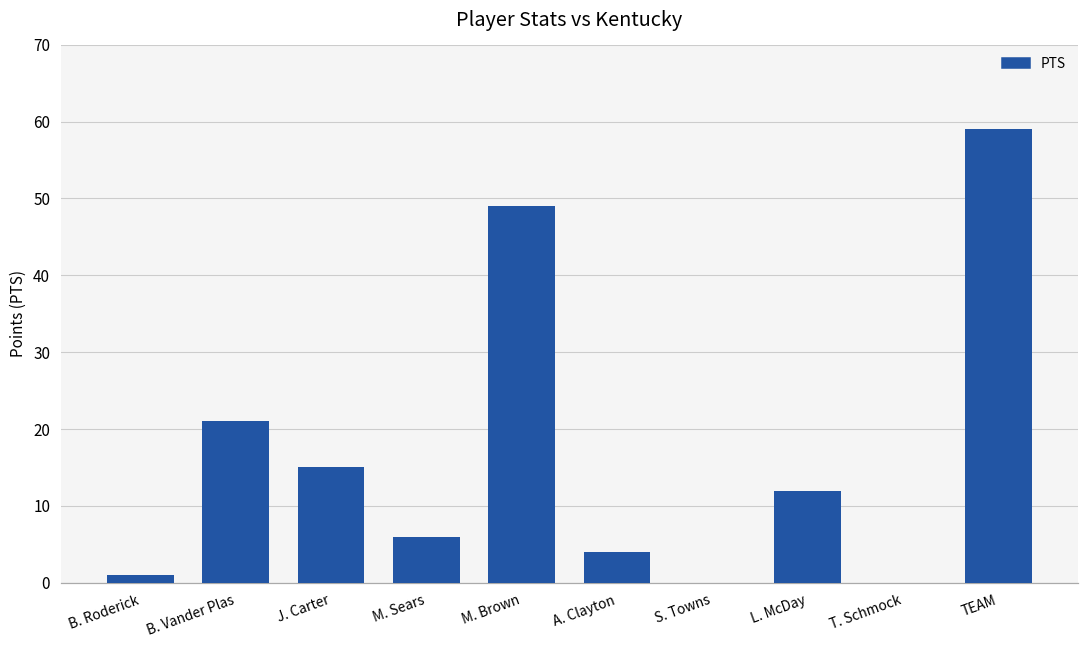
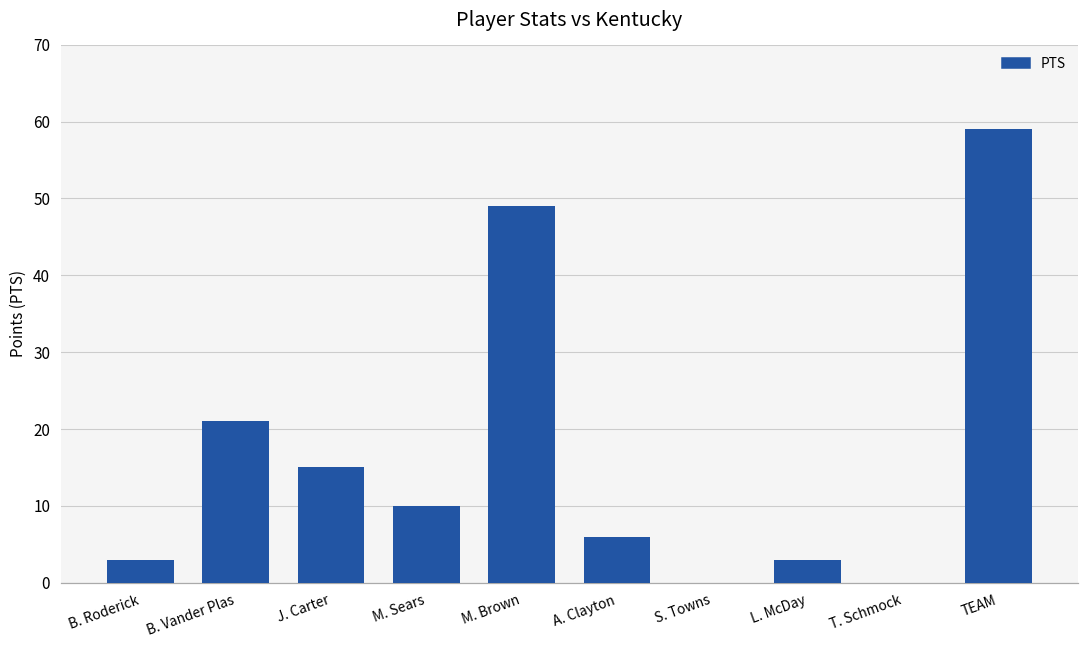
B. Roderick: 1 -> 3
M. Sears: 6 -> 10
A. Clayton: 4 -> 6
L. McDay: 12 -> 3
